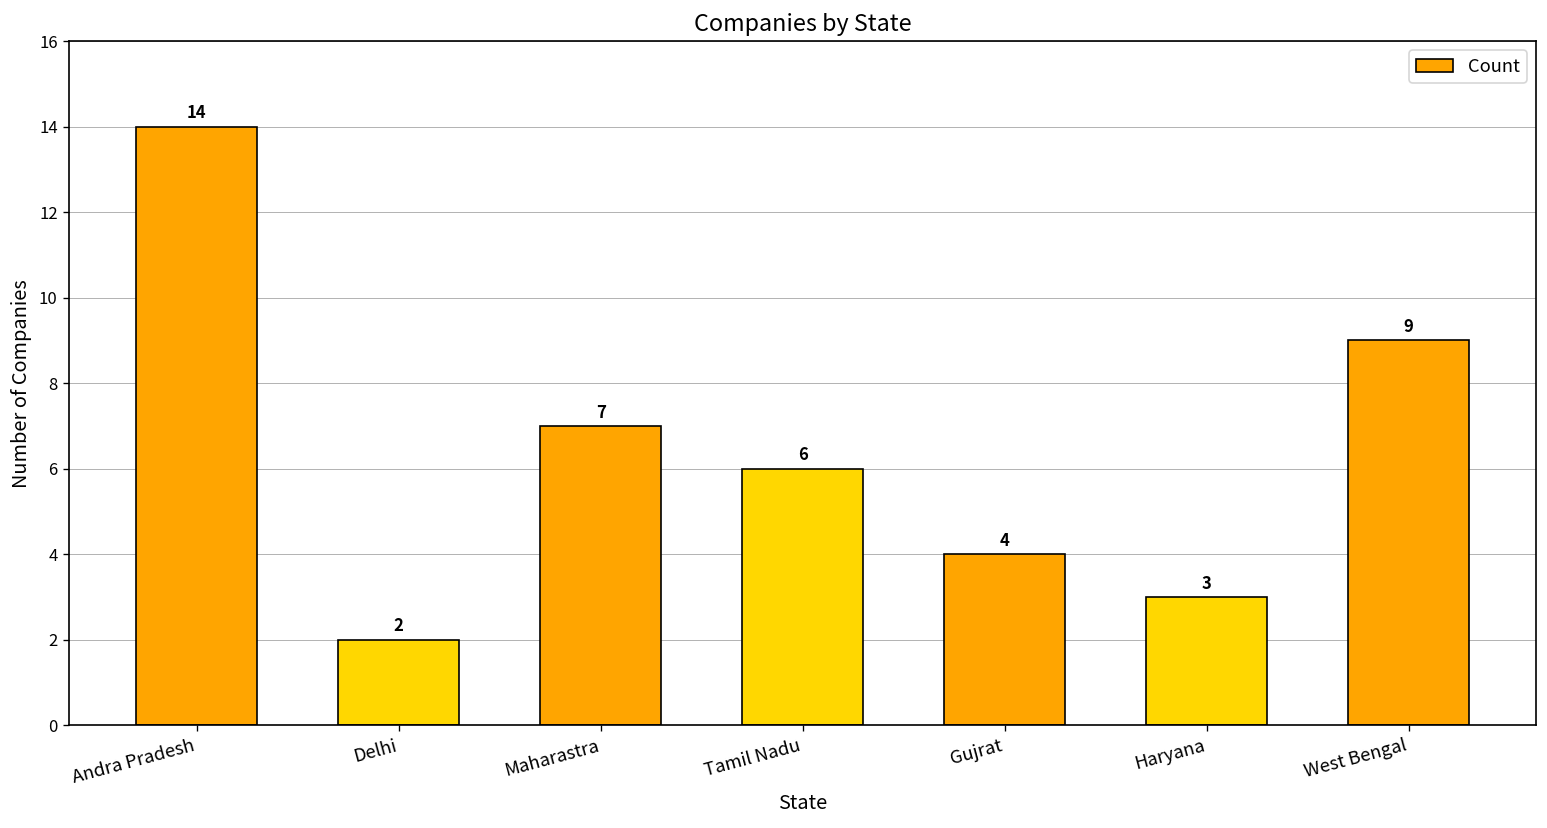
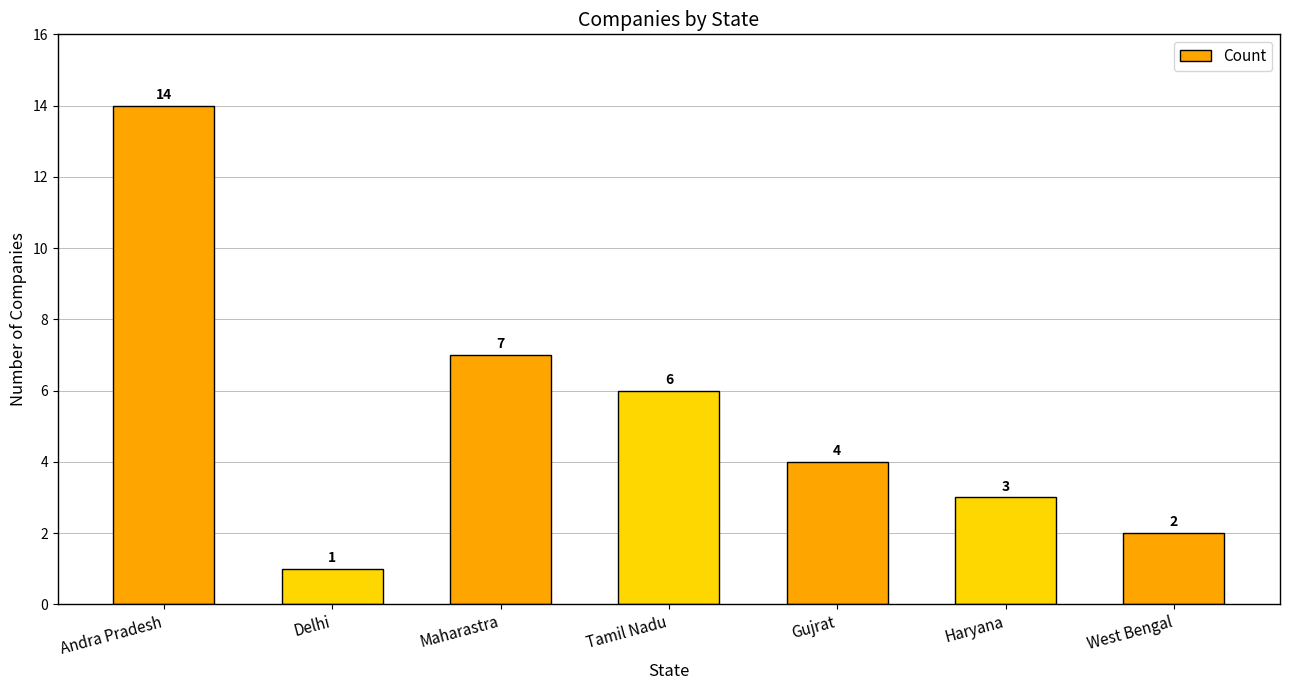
Delhi: 2 -> 1
West Bengal: 9 -> 2
